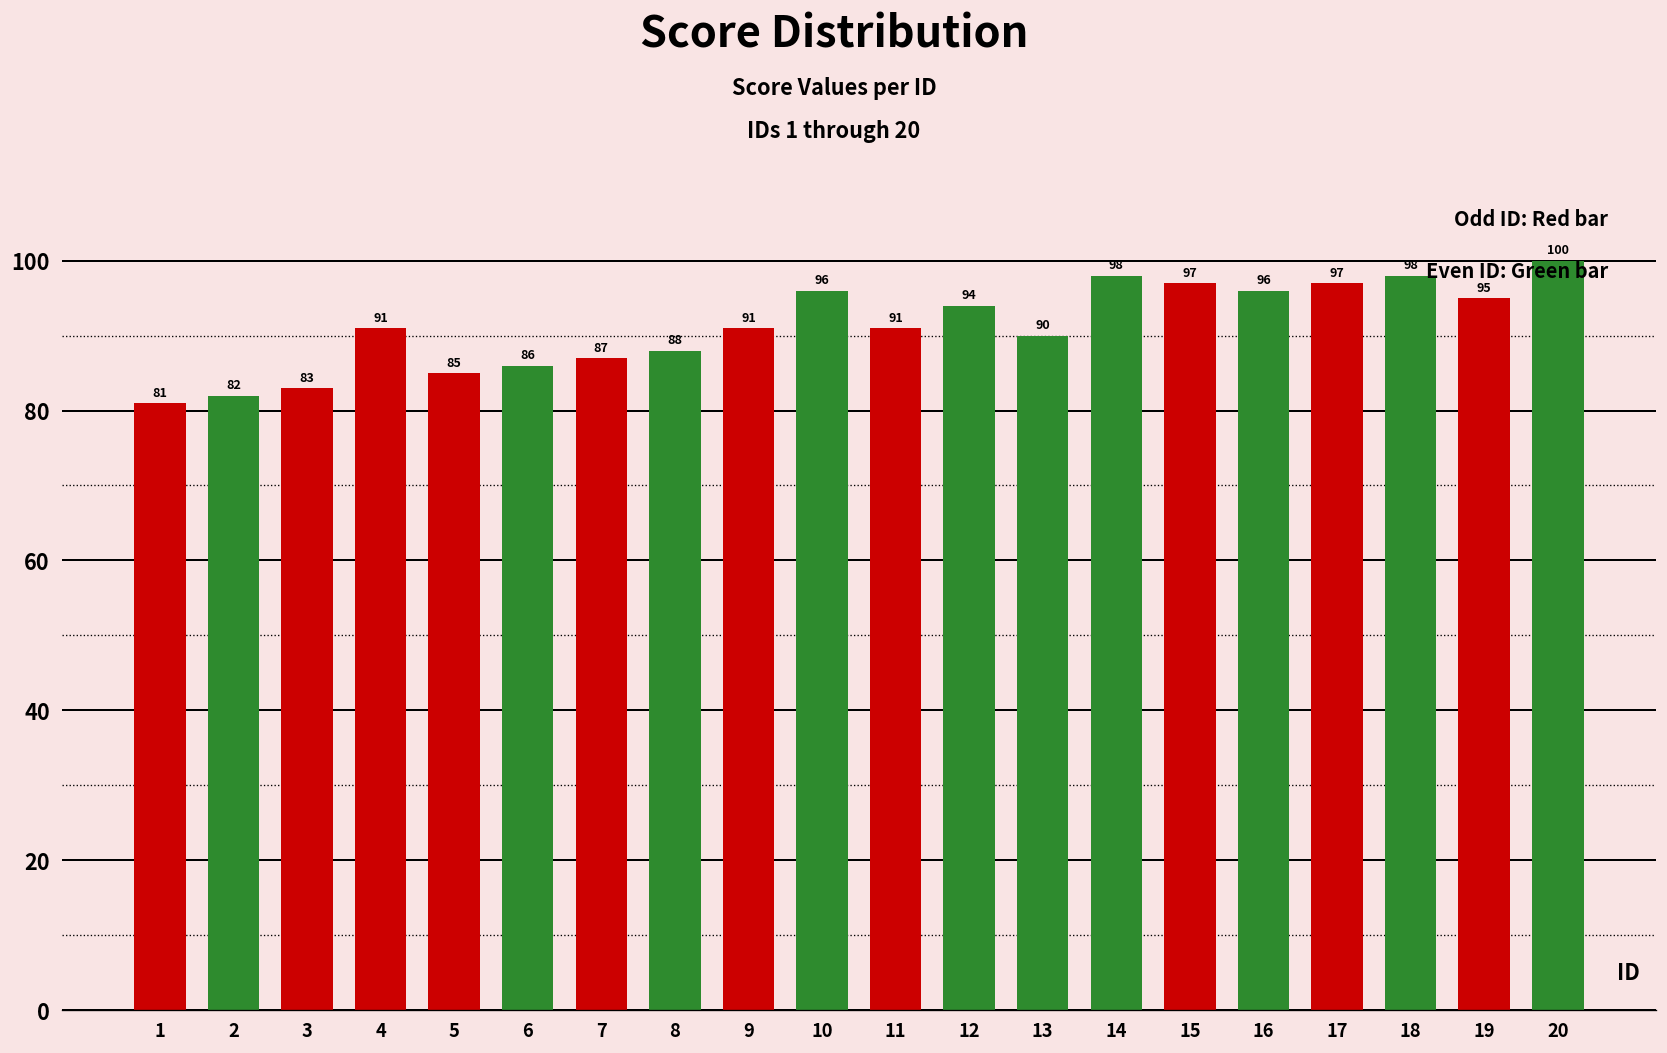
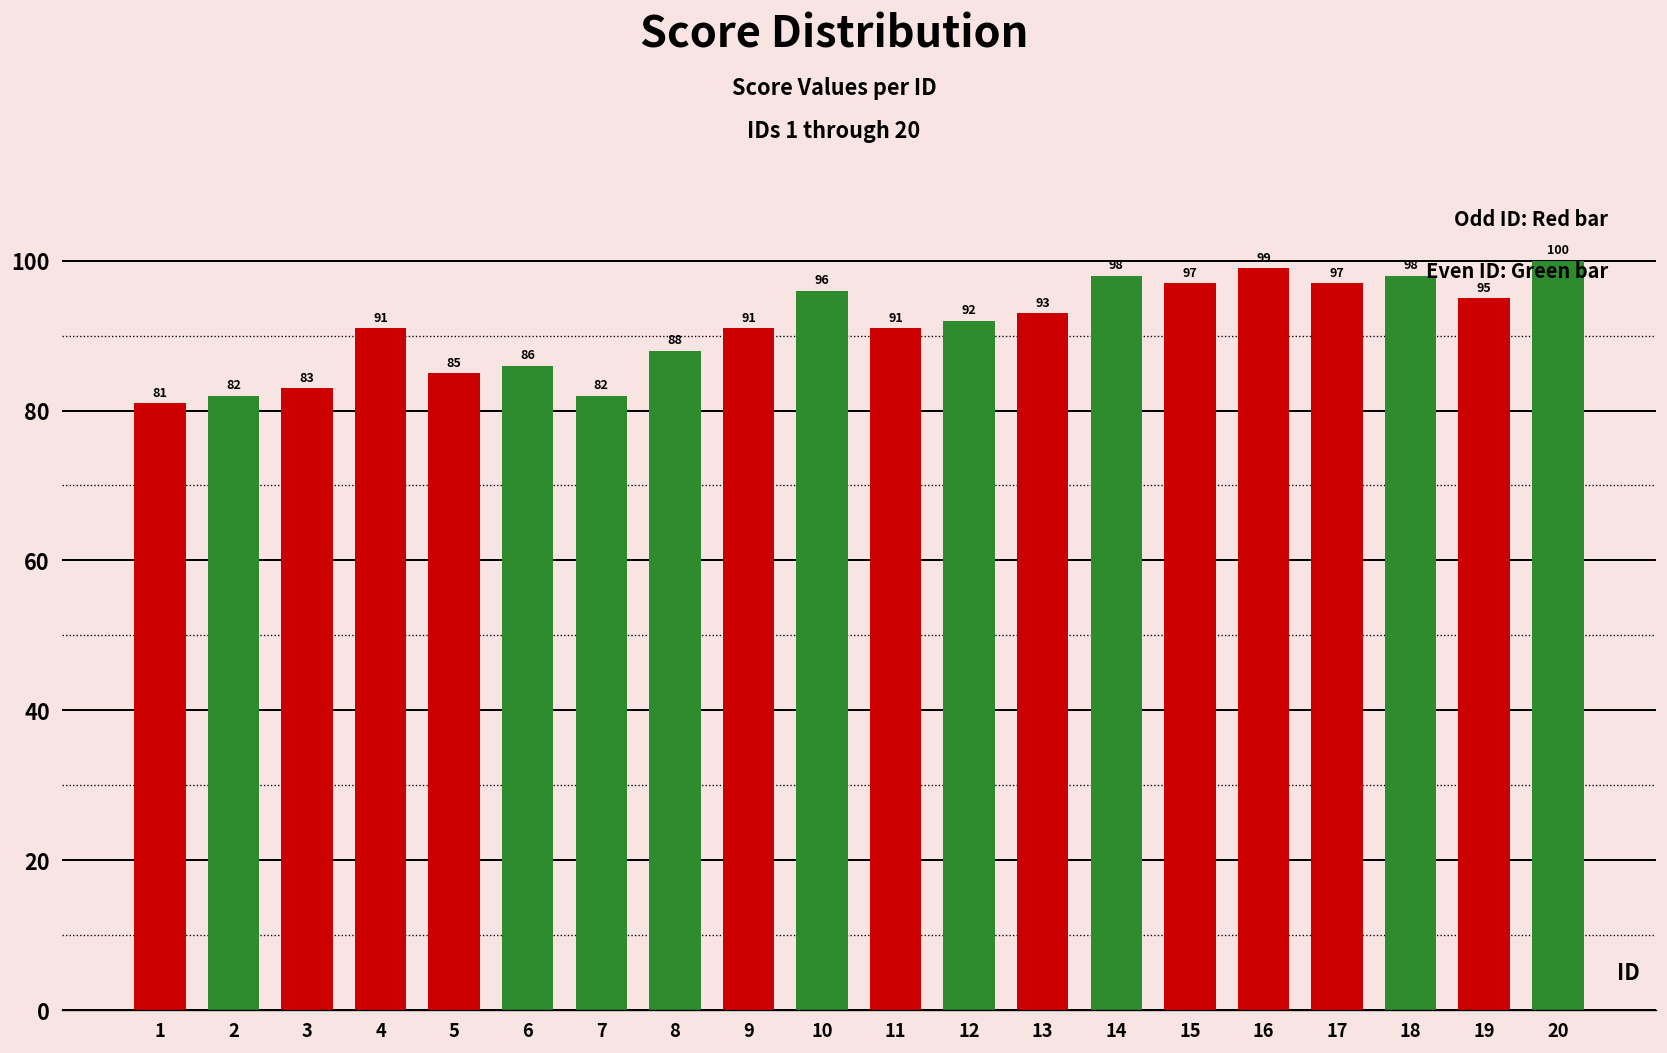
7: 87 -> 82
12: 94 -> 92
13: 90 -> 93
16: 96 -> 99
